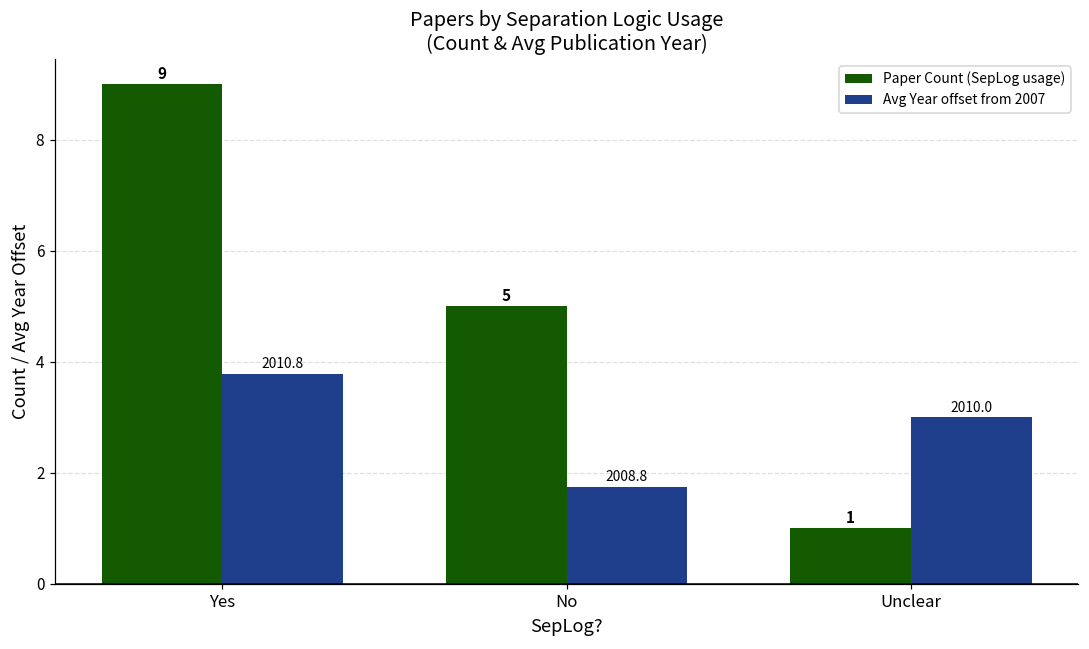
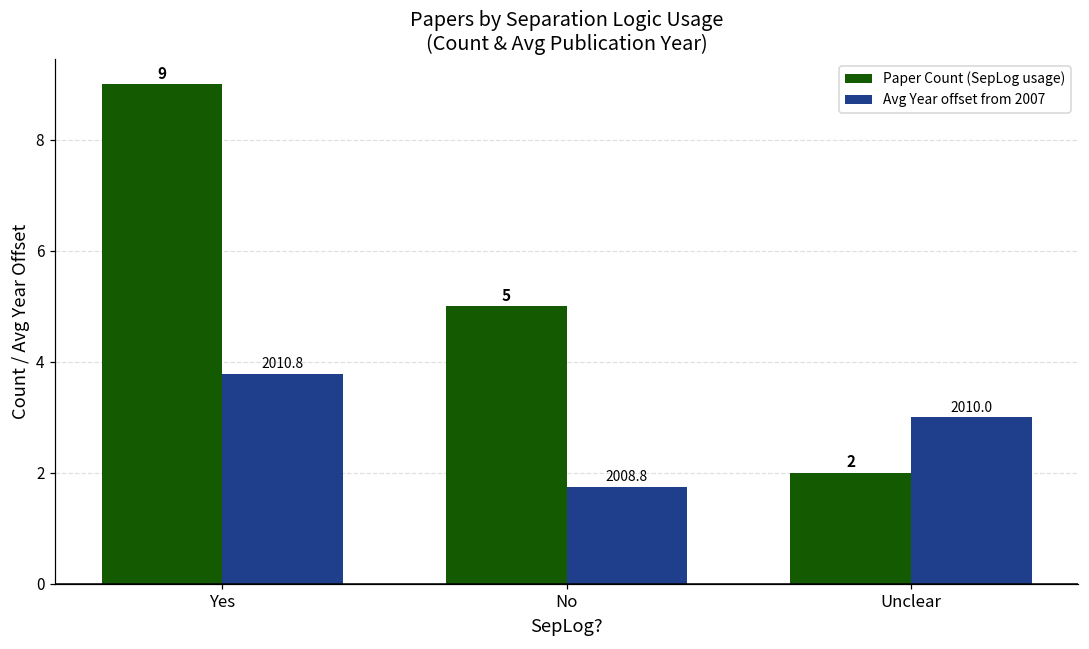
Paper Count (SepLog usage), Unclear: 1 -> 2
